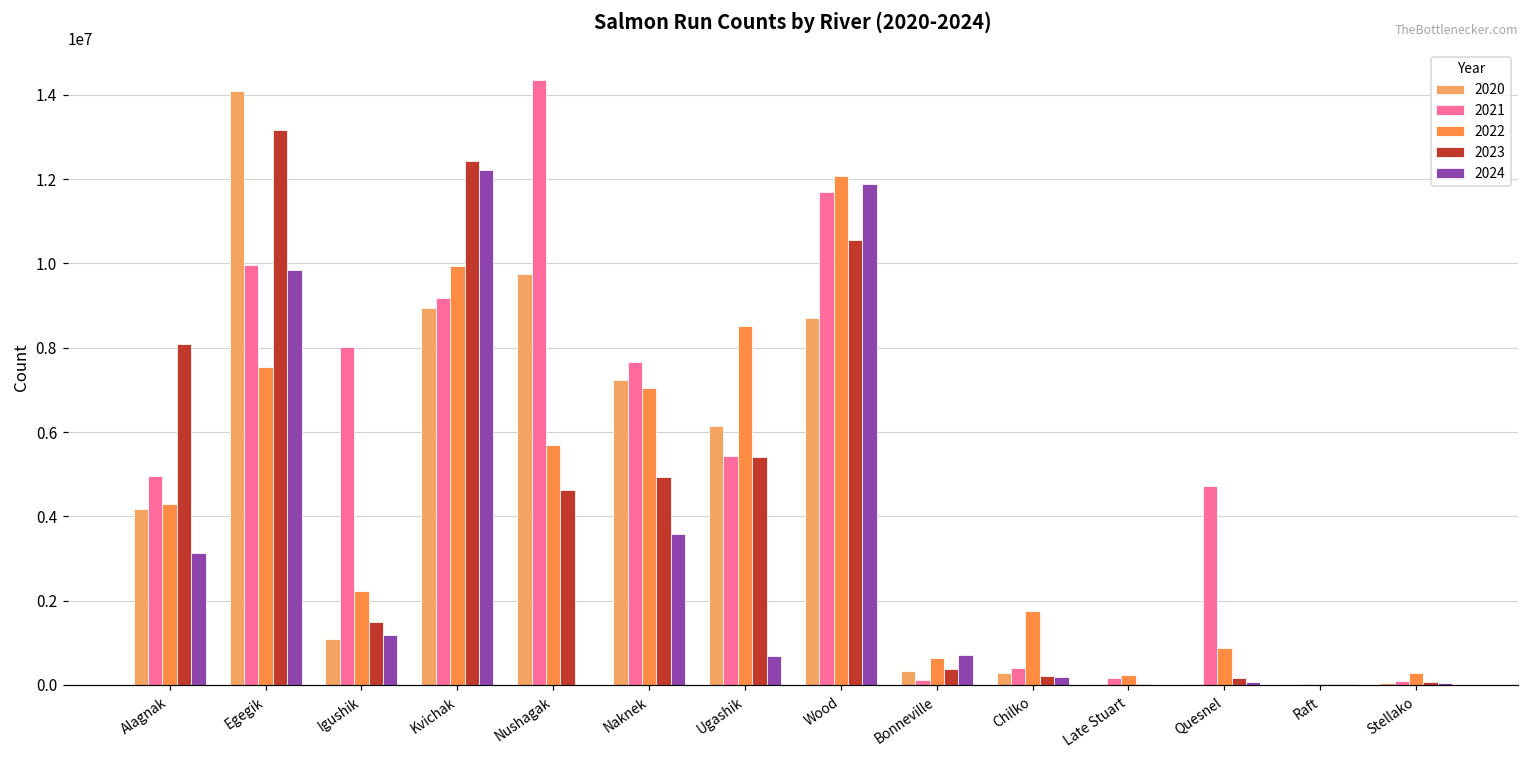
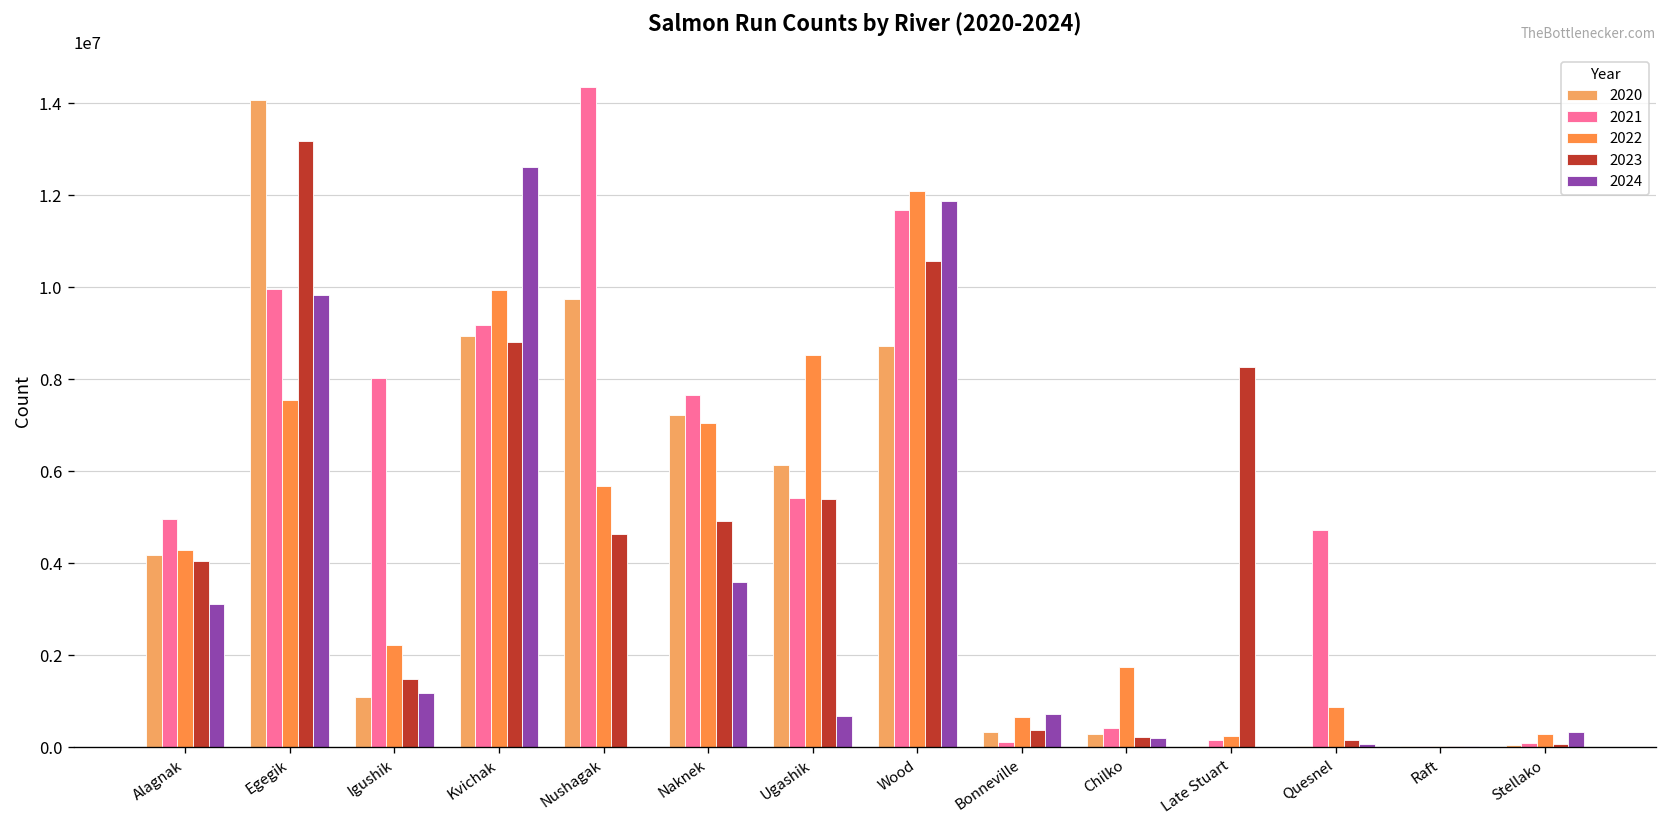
2023, Alagnak: 8100000 -> 4000000
2023, Kvichak: 12400000 -> 8800000
2024, Kvichak: 12200000 -> 12600000
2023, Late Stuart: 0 -> 8300000
2024, Stellako: 0 -> 300000
